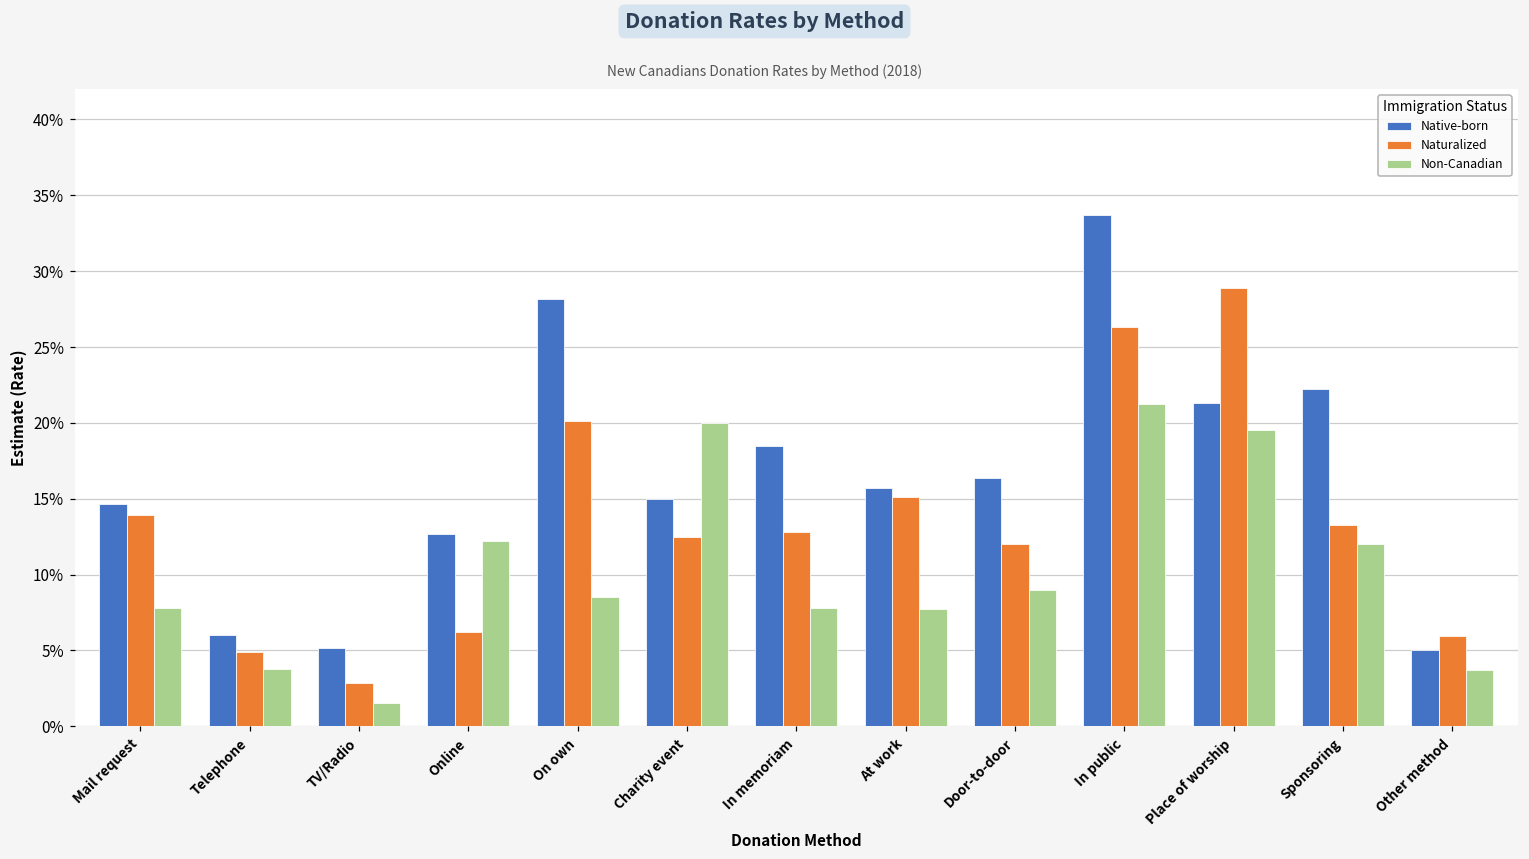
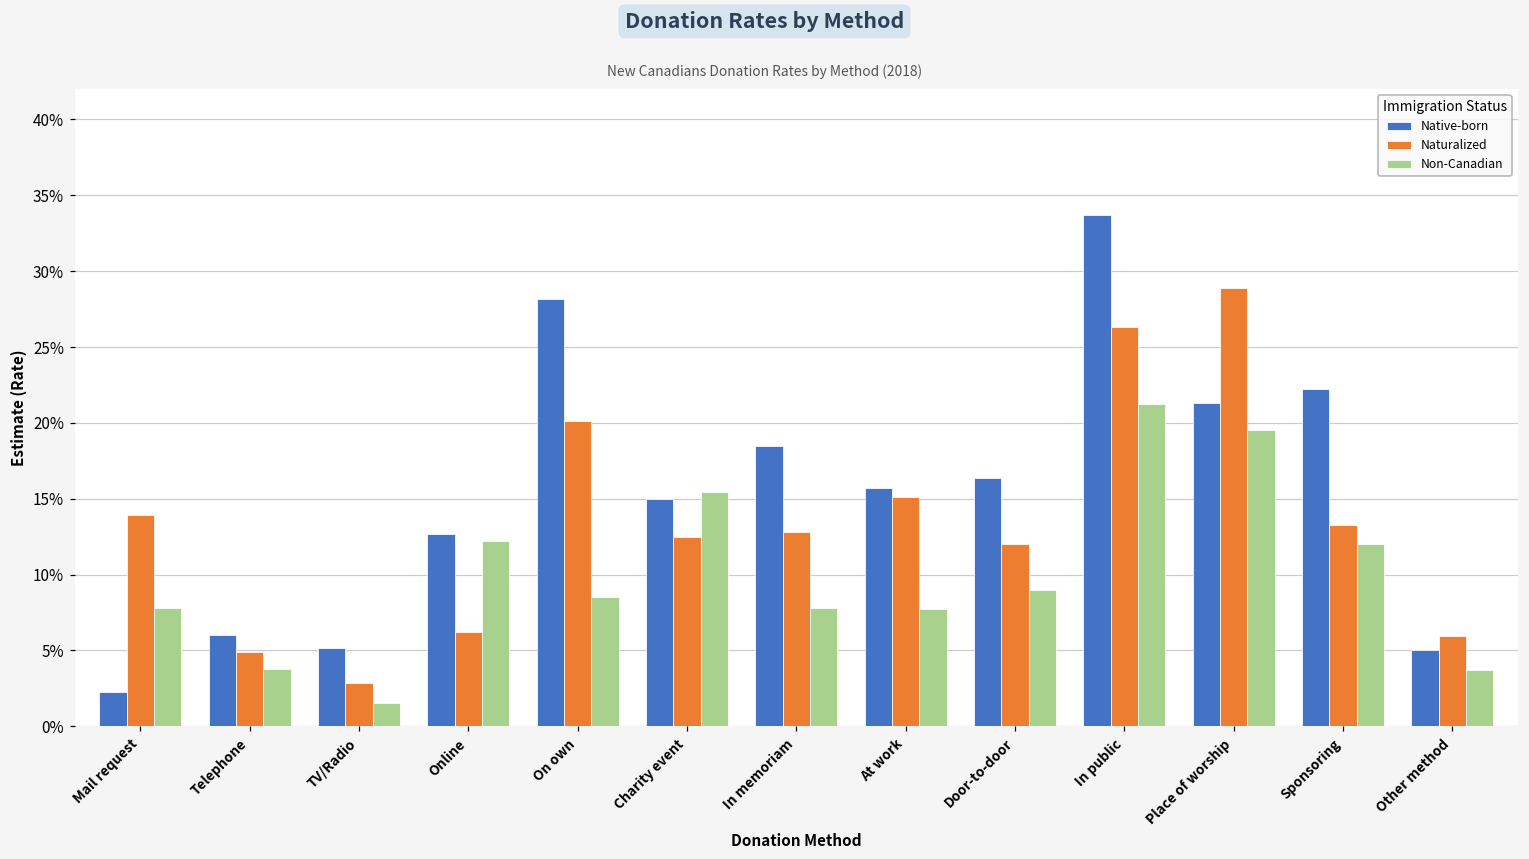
Native-born, Mail request: 14.7% -> 2.3%
Non-Canadian, Charity event: 20.0% -> 15.4%
